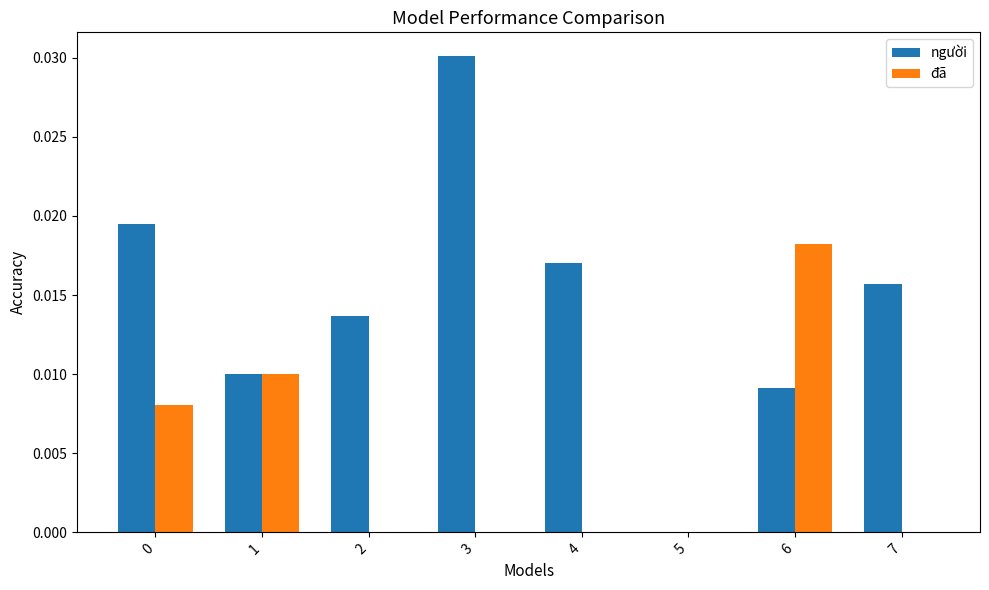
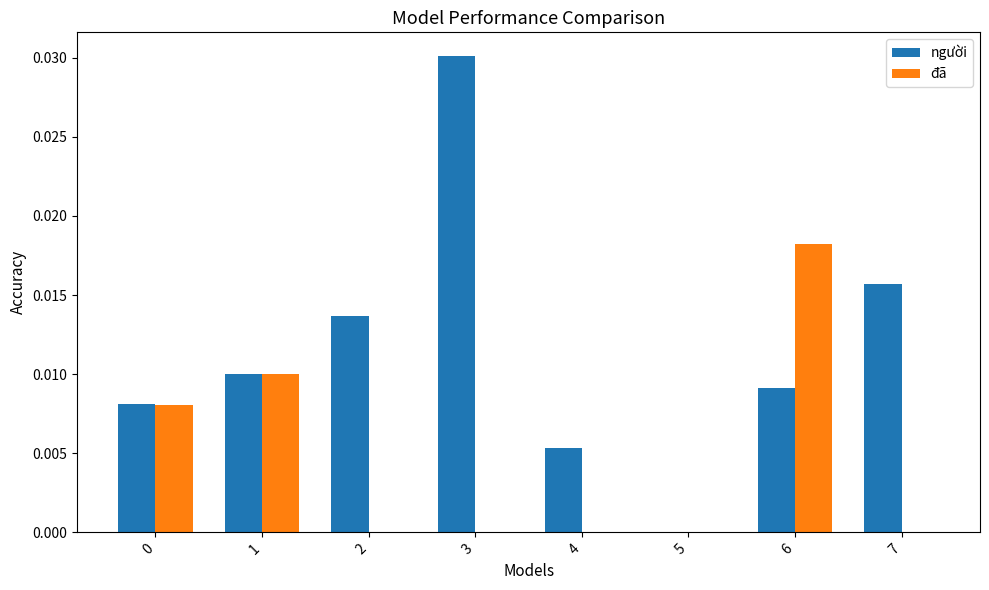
người, 0: 0.0195 -> 0.0081
người, 4: 0.0170 -> 0.0053
